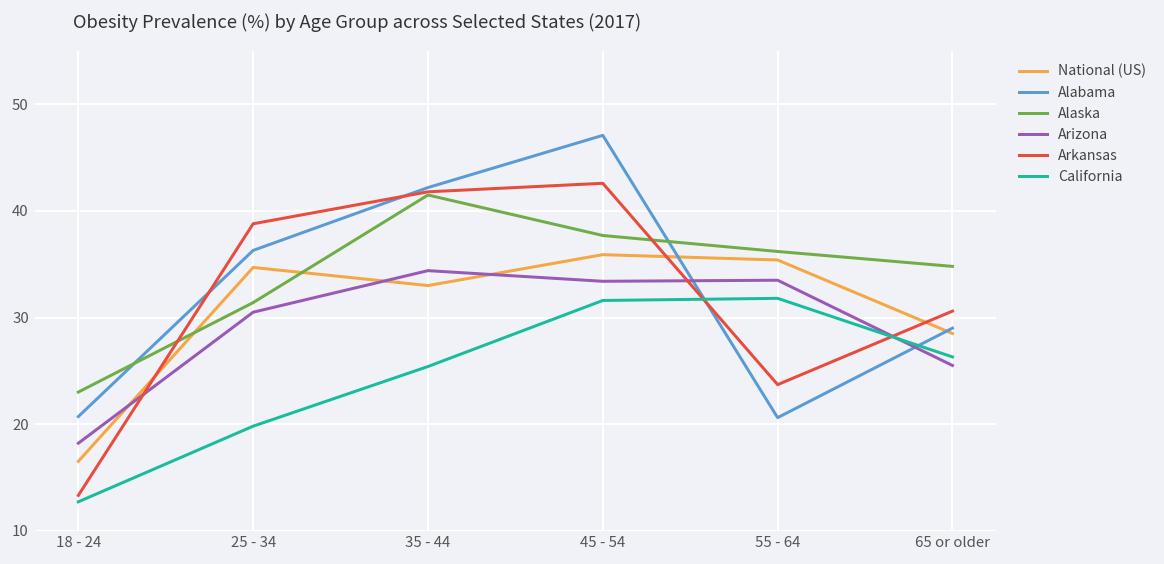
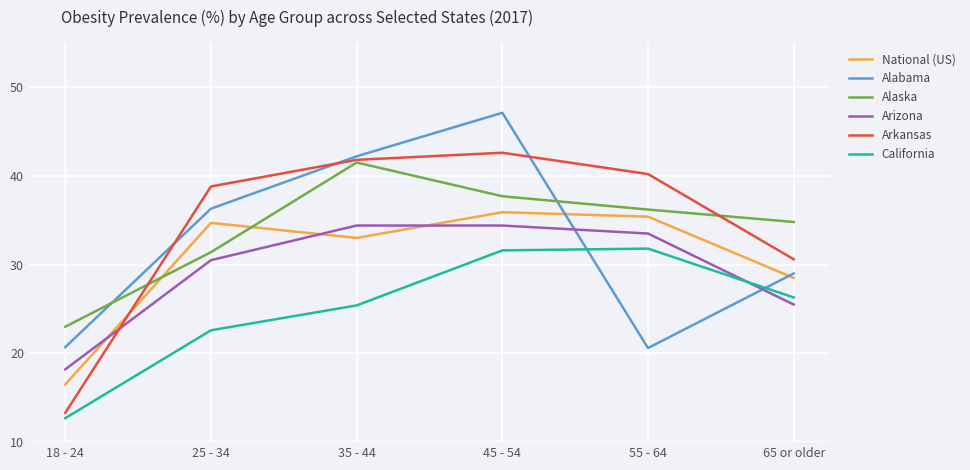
California, 25 - 34: 20 -> 23
Arizona, 45 - 54: 33 -> 34
Arkansas, 55 - 64: 24 -> 40
